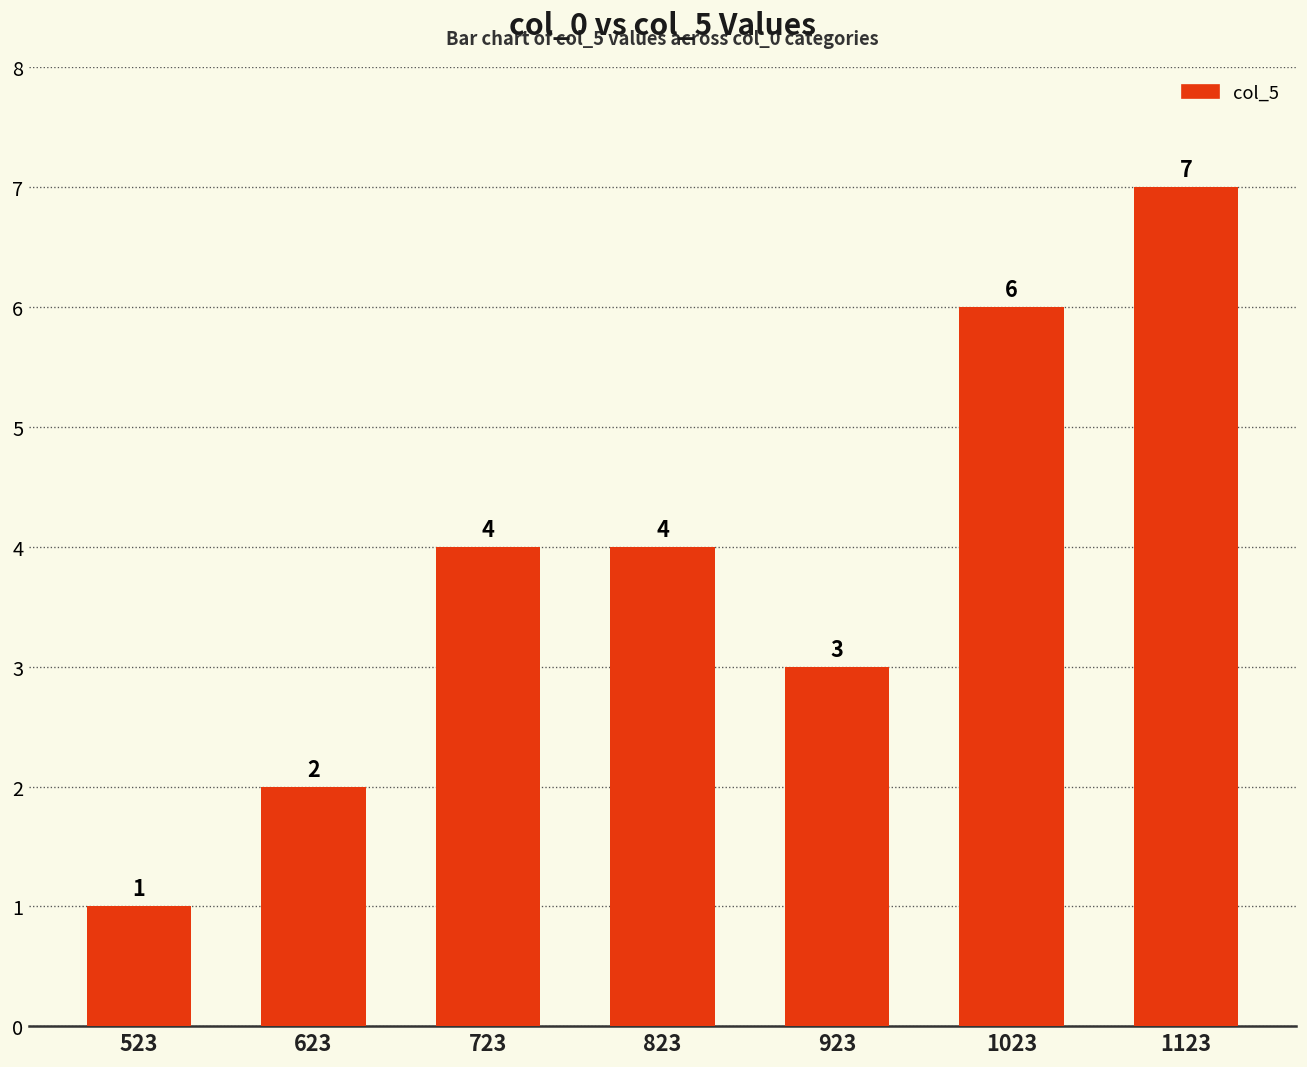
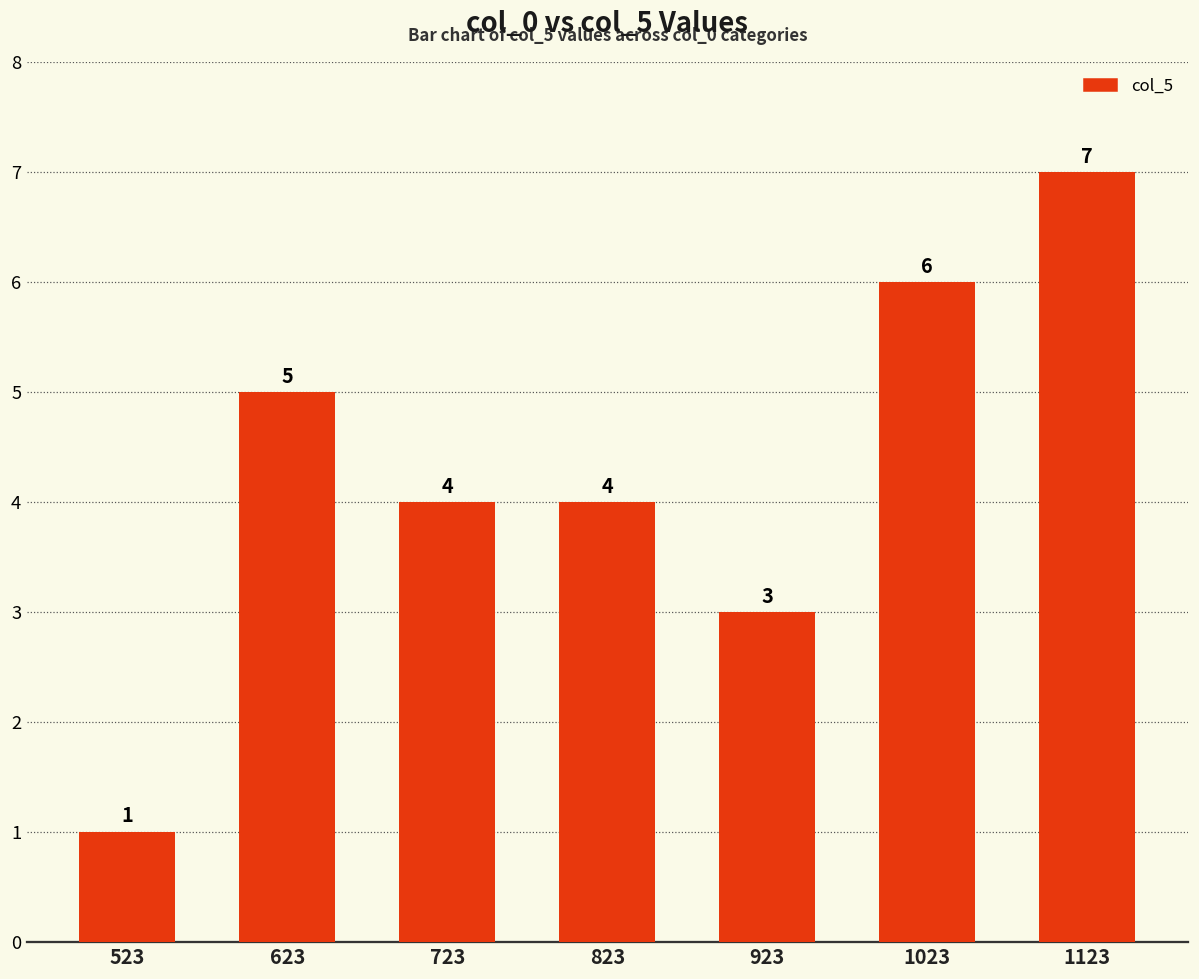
623: 2 -> 5
